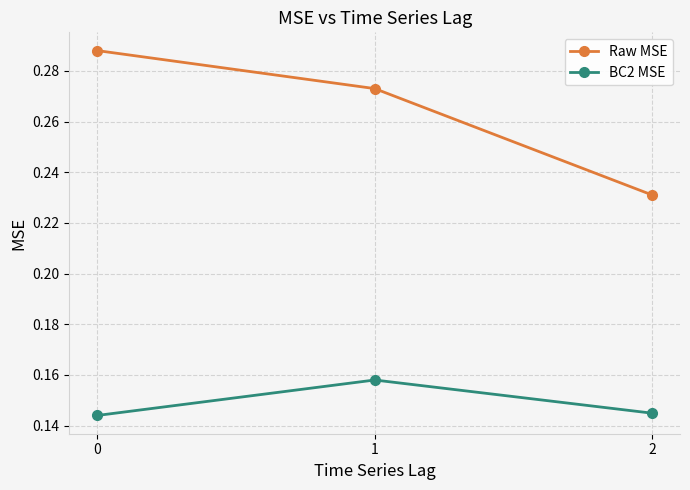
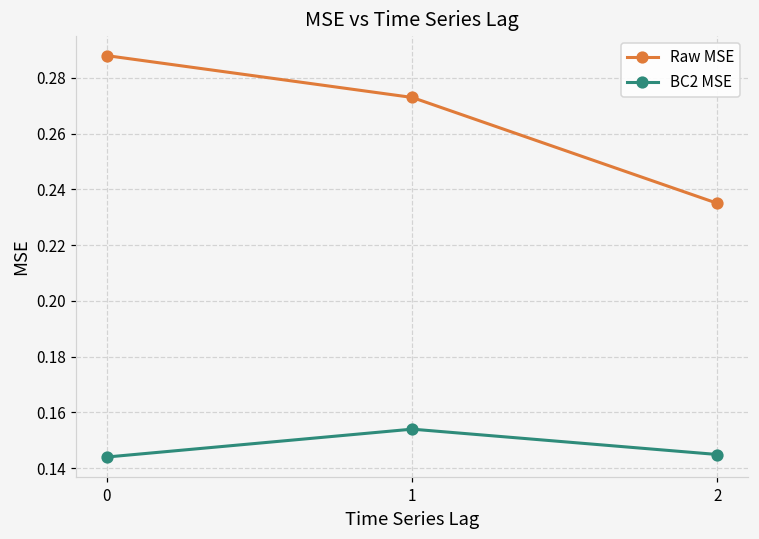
BC2 MSE, 1: 0.158 -> 0.154
Raw MSE, 2: 0.231 -> 0.235
